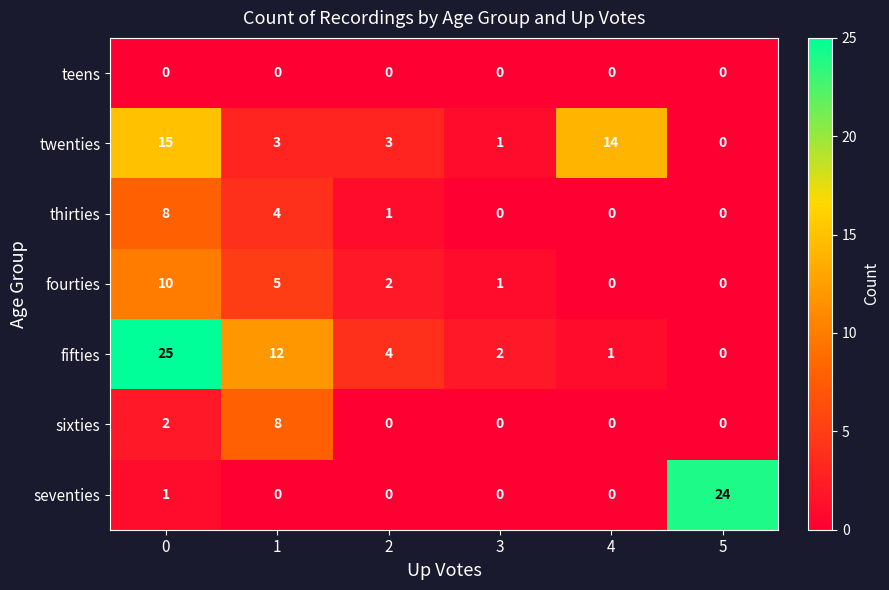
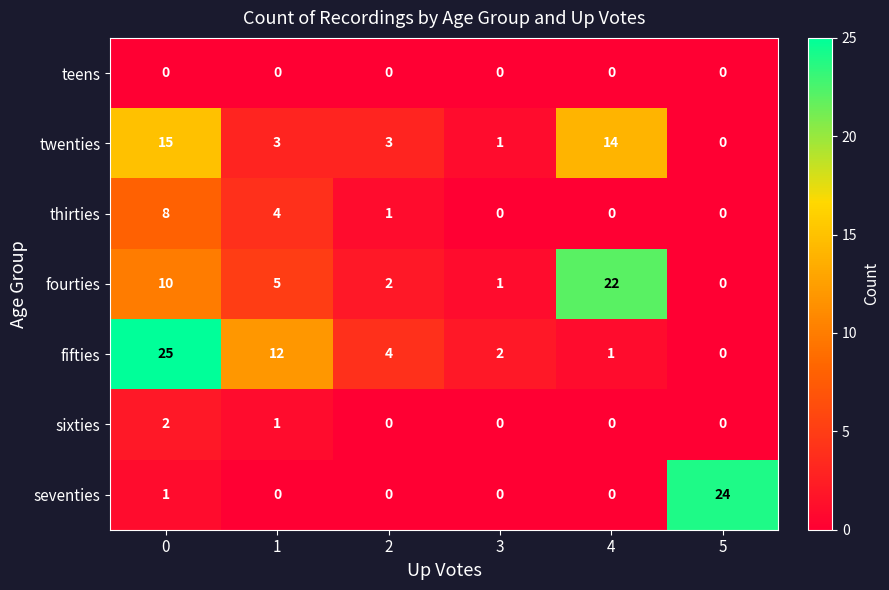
fourties, 4: 0 -> 22
sixties, 1: 8 -> 1
